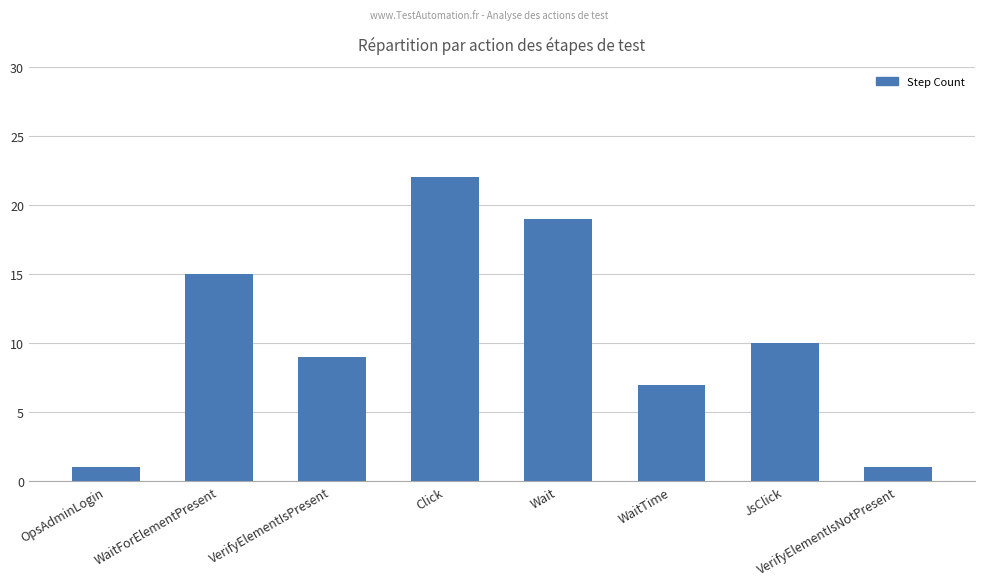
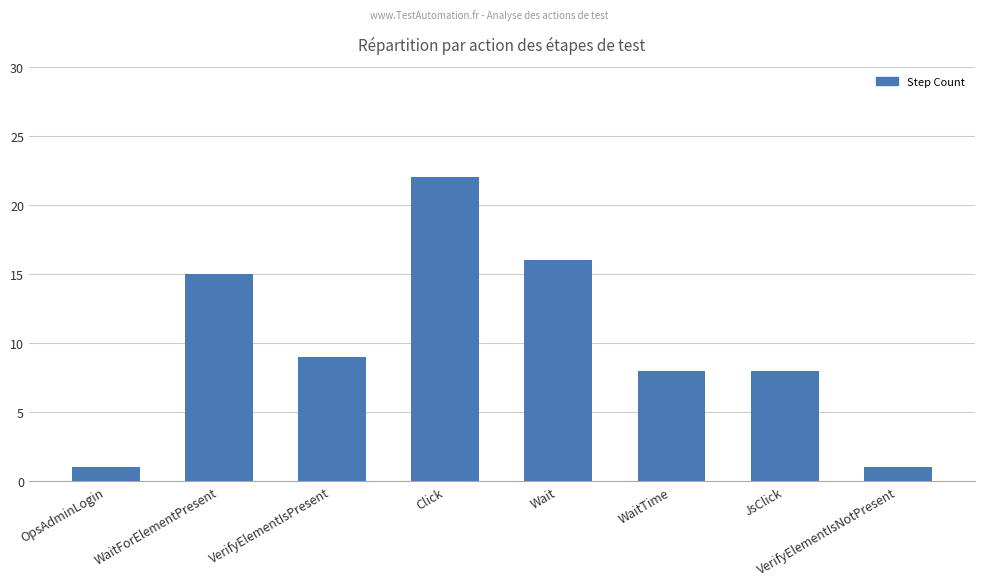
Wait: 19 -> 16
WaitTime: 7 -> 8
JsClick: 10 -> 8
